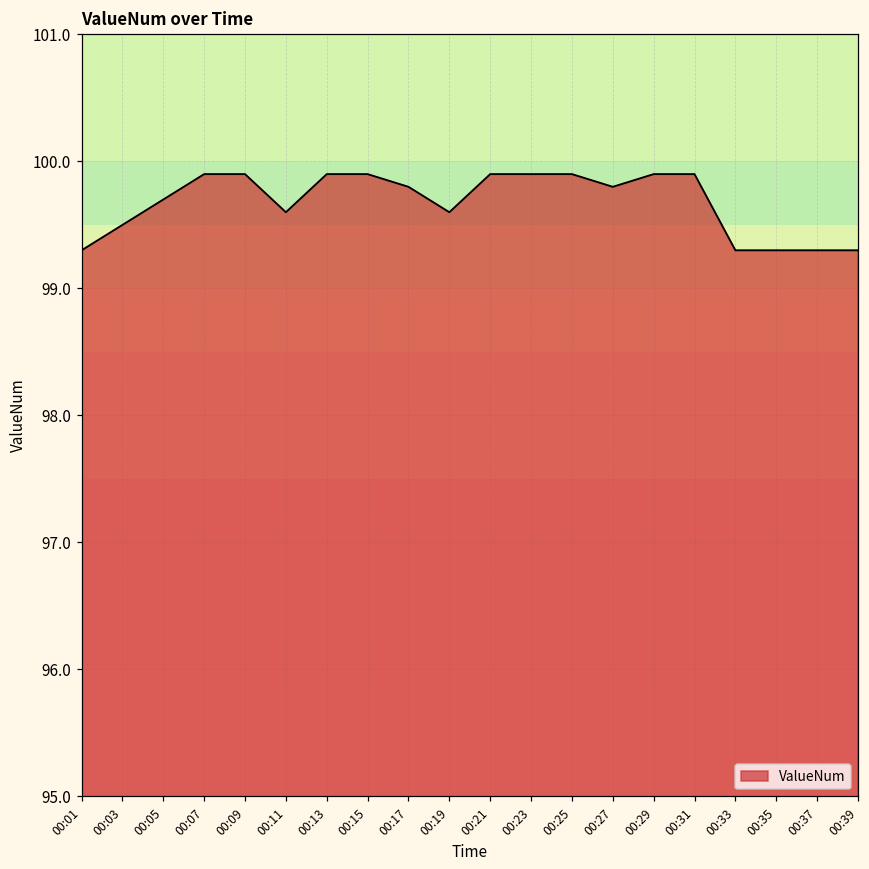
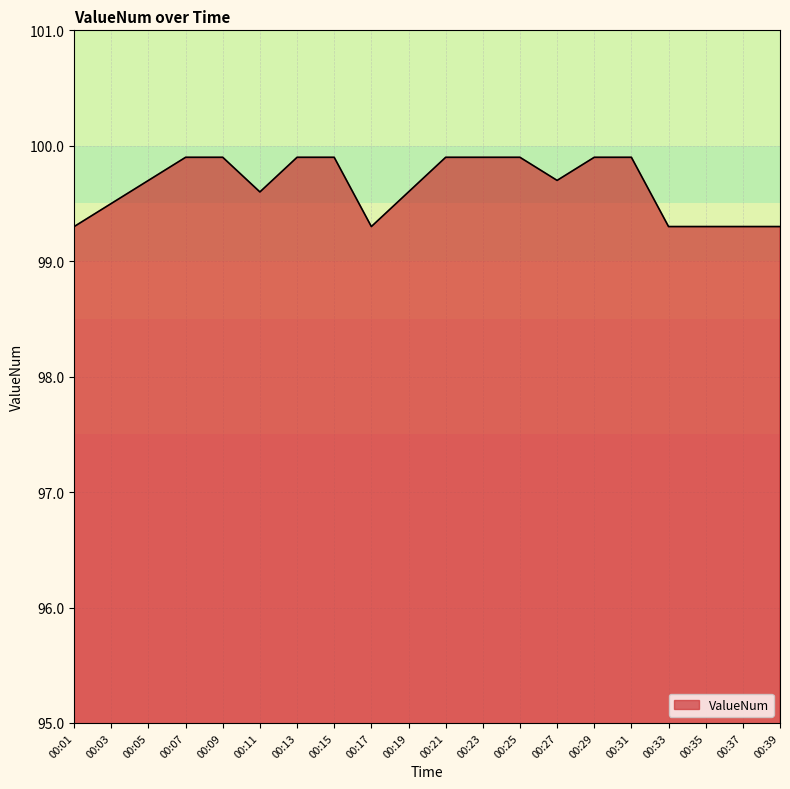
00:17: 99.8 -> 99.3
00:27: 99.8 -> 99.7
